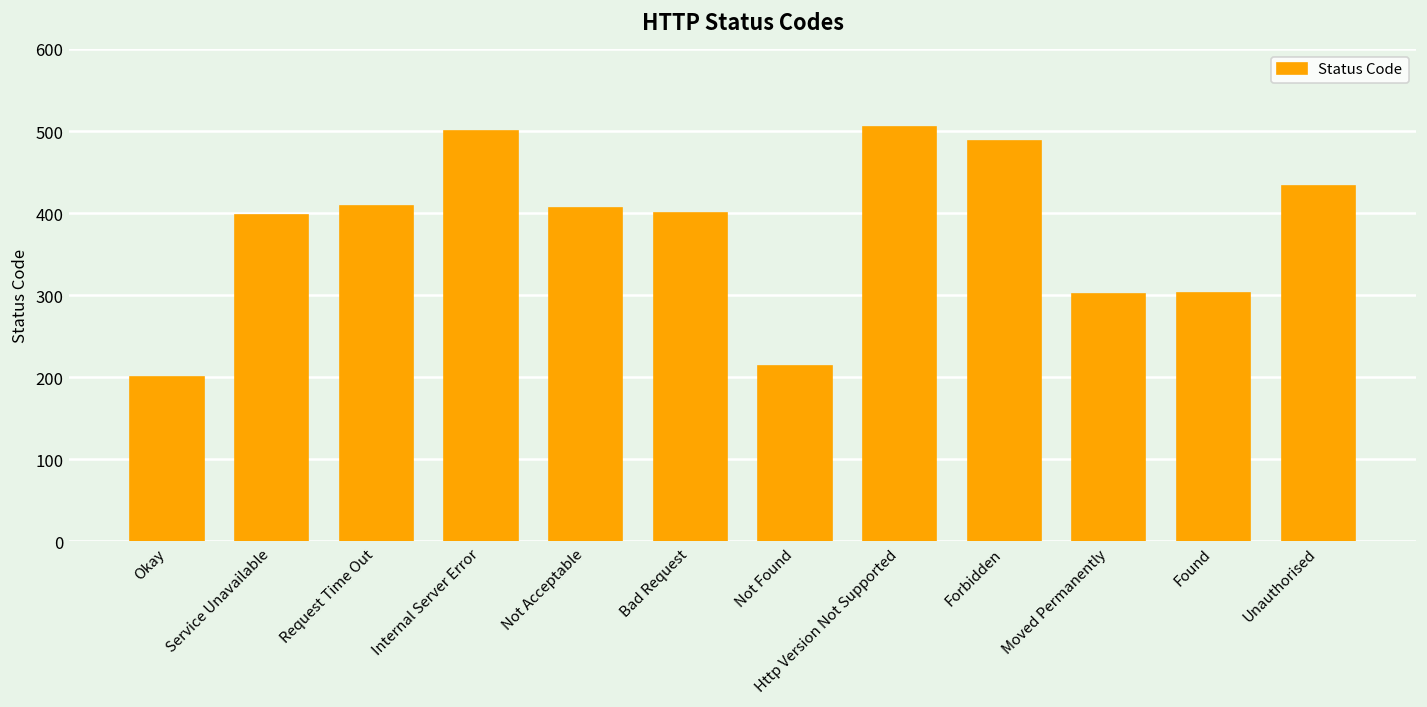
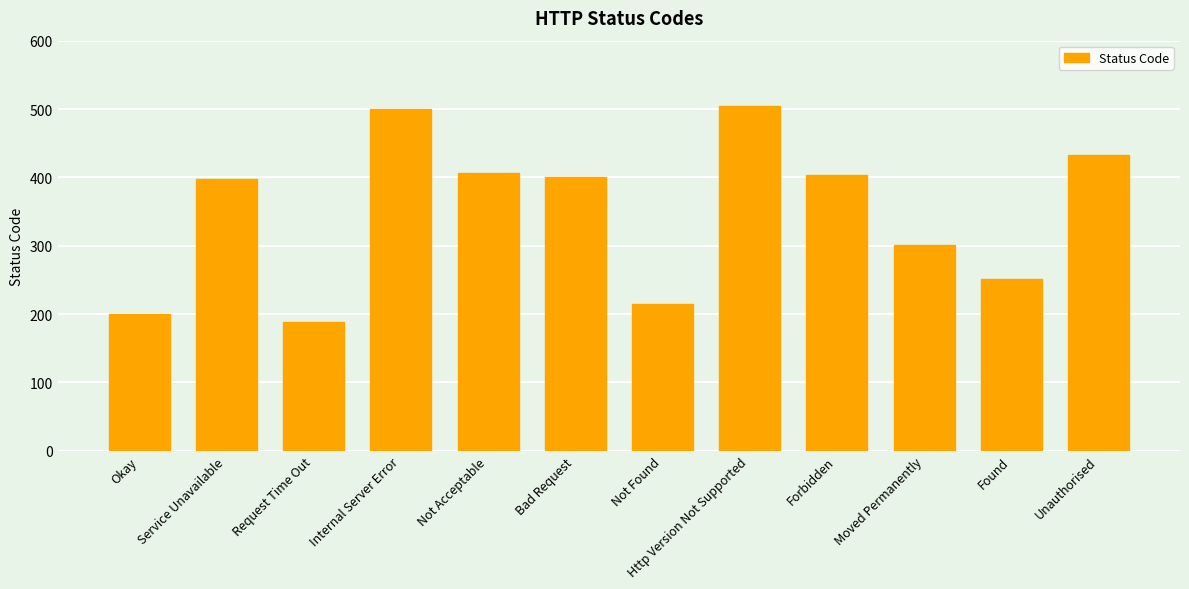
Request Time Out: 410 -> 190
Forbidden: 490 -> 400
Found: 300 -> 250
